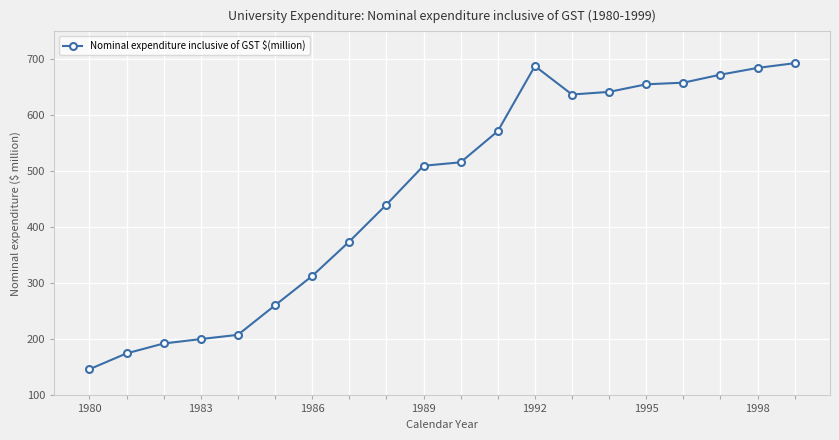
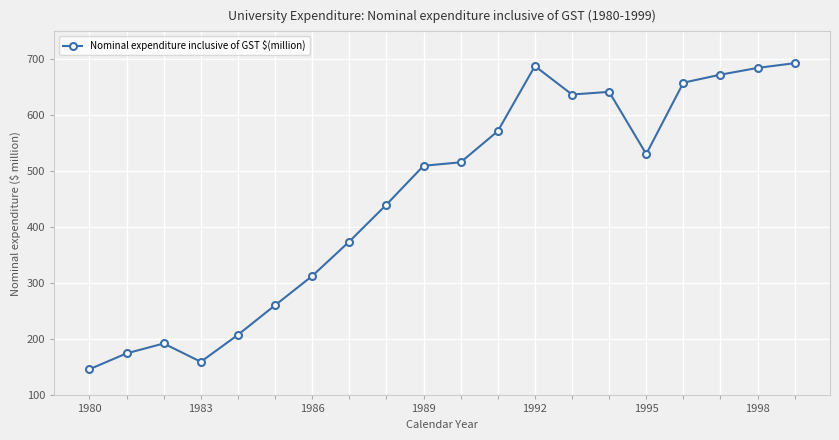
1983: 200 -> 160
1995: 660 -> 530
